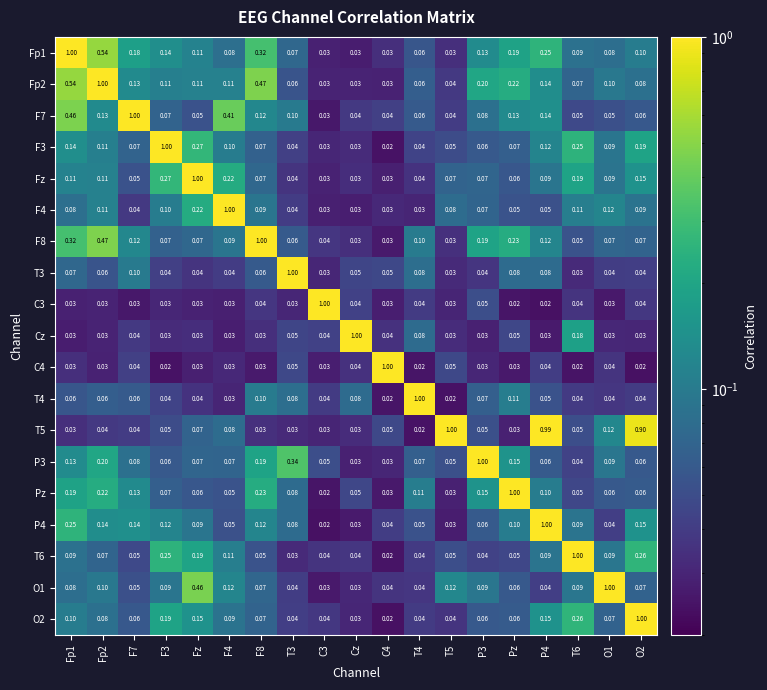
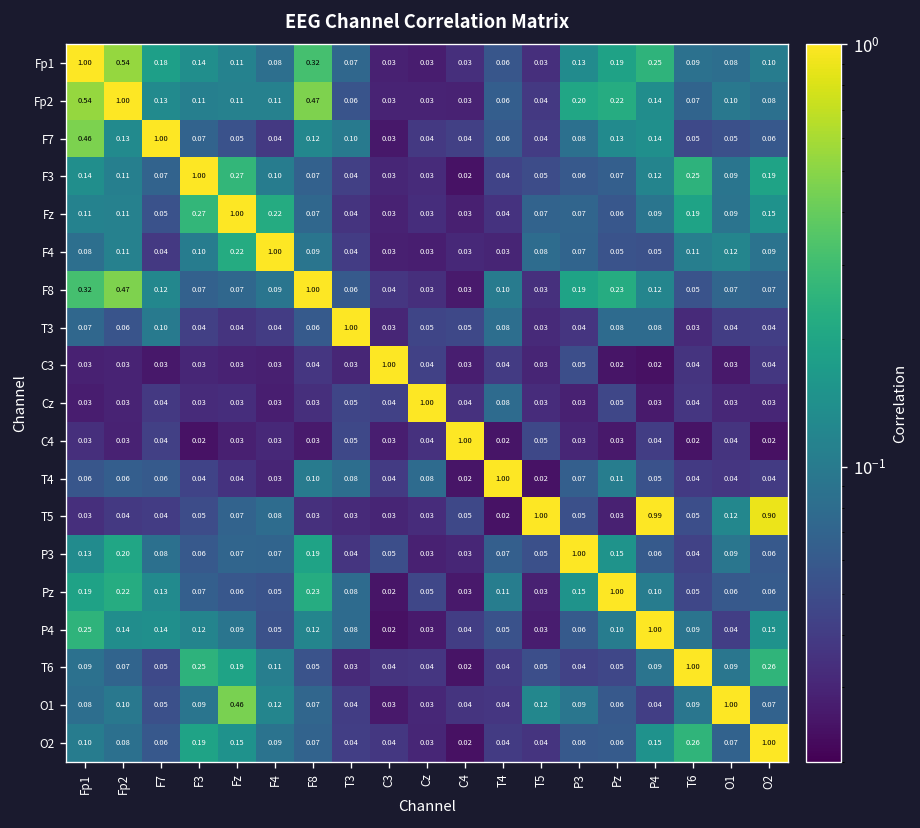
F7, F4: 0.41 -> 0.04
Cz, T6: 0.18 -> 0.04
P3, T3: 0.34 -> 0.04
